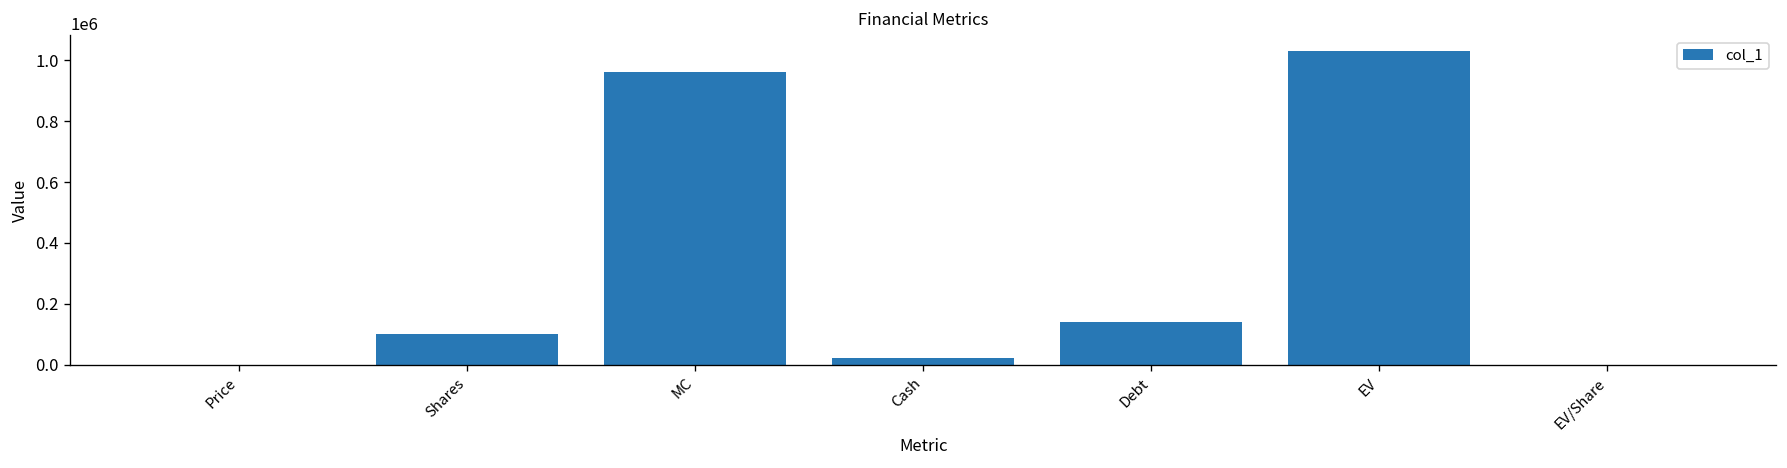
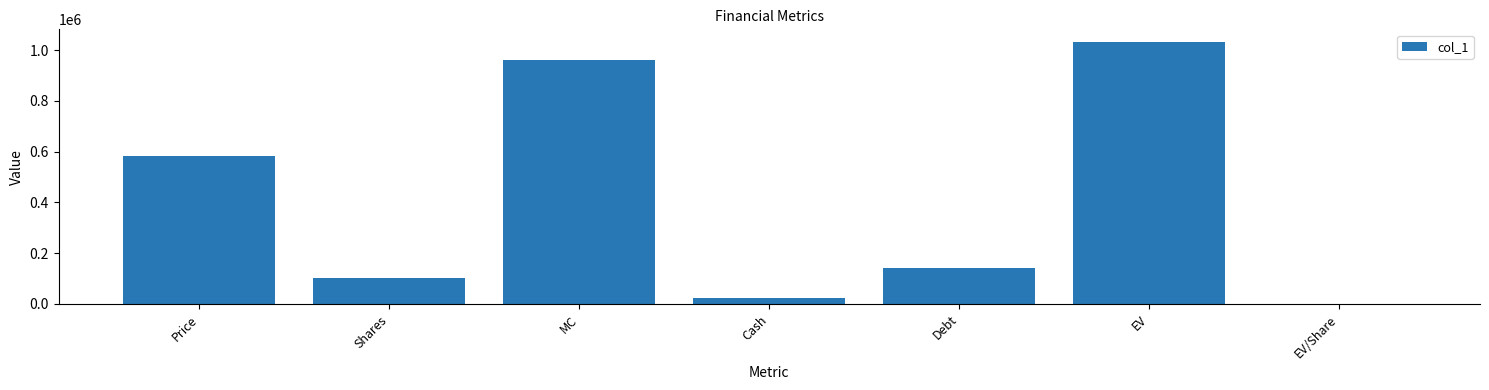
Price: 0 -> 590000
